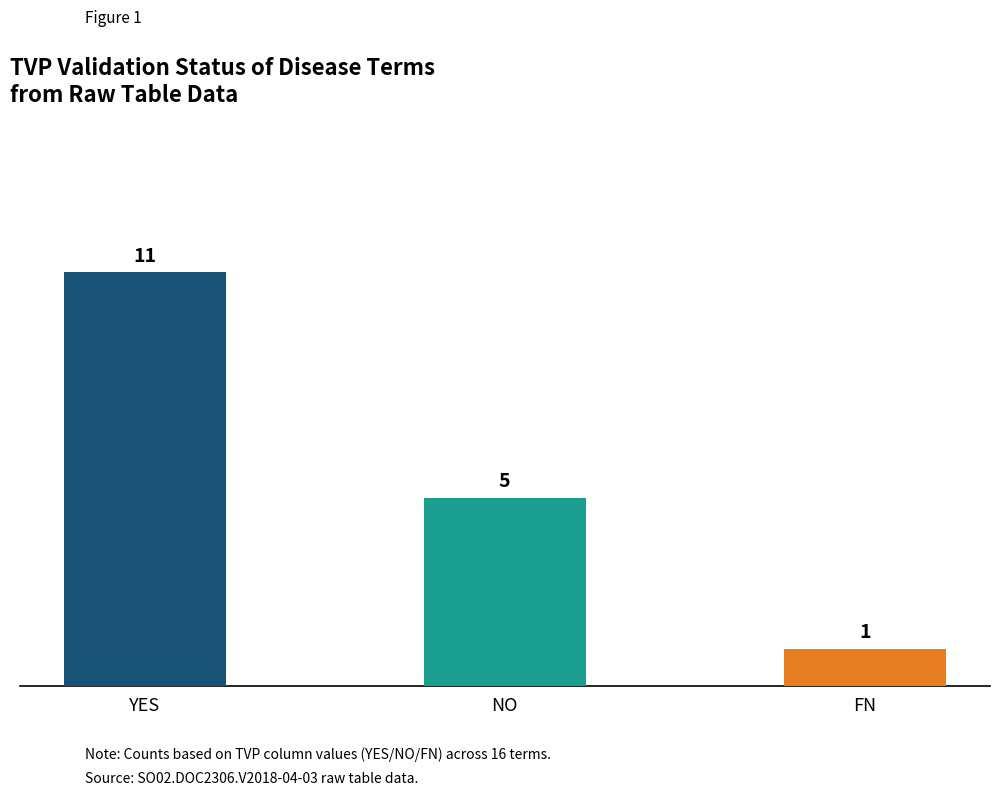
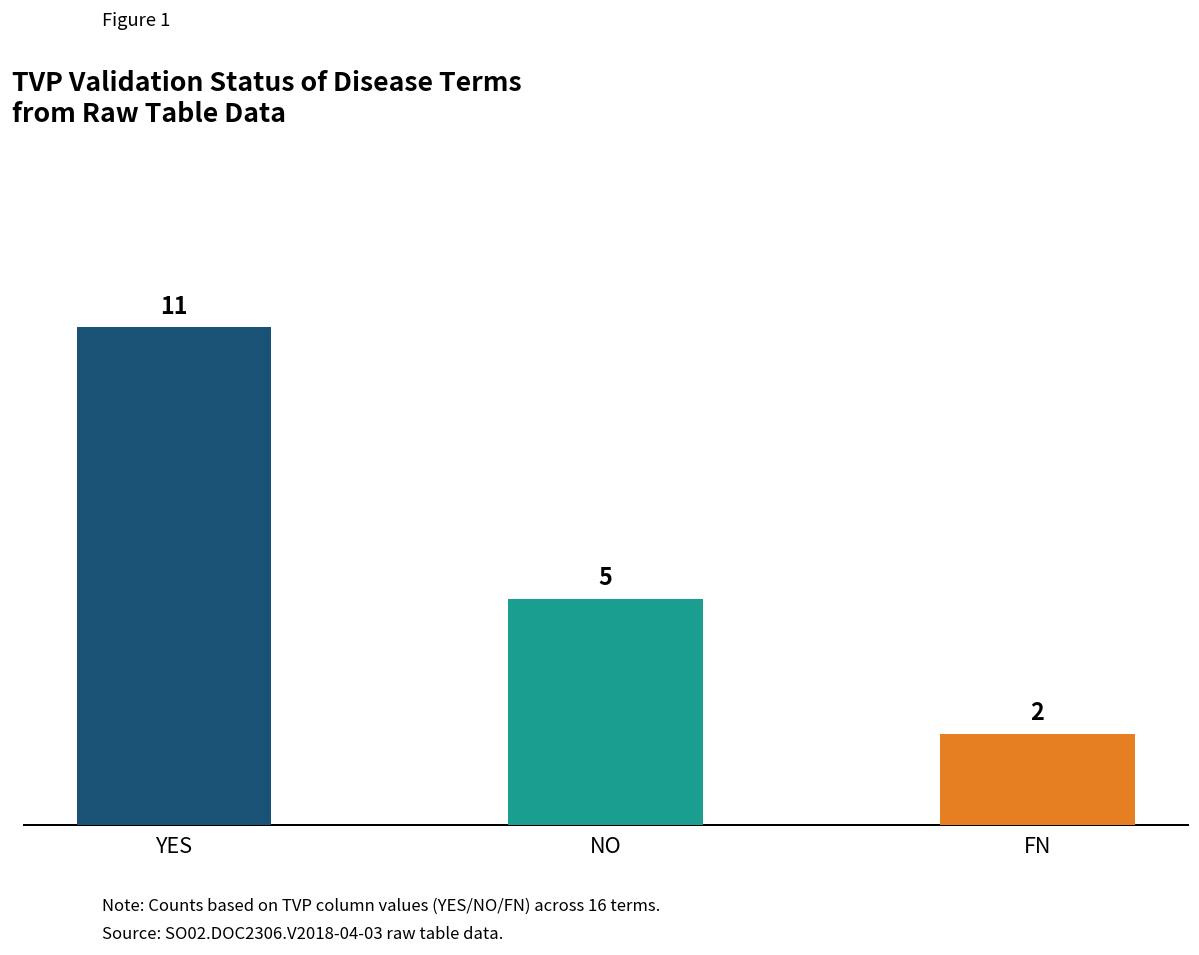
FN: 1 -> 2
